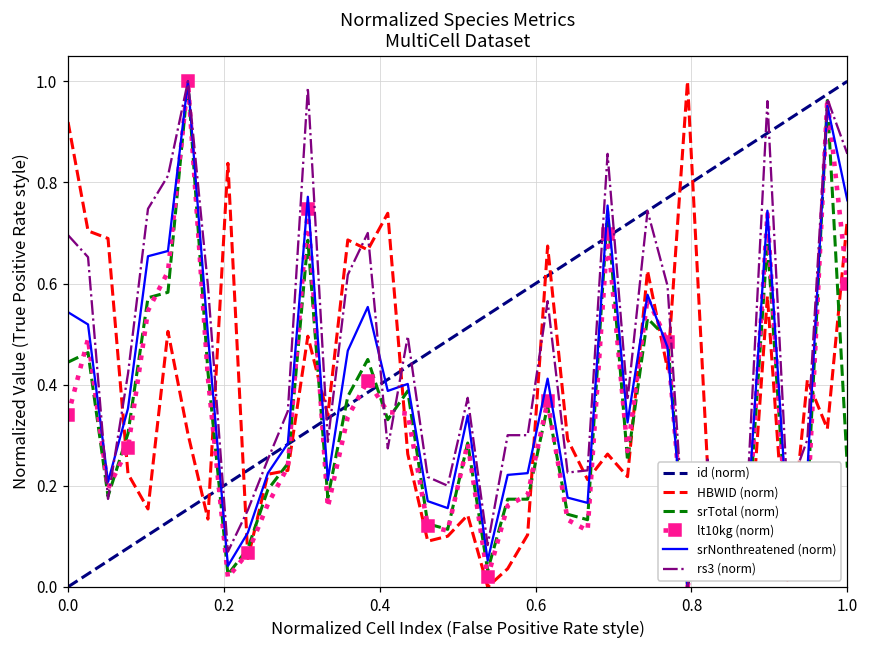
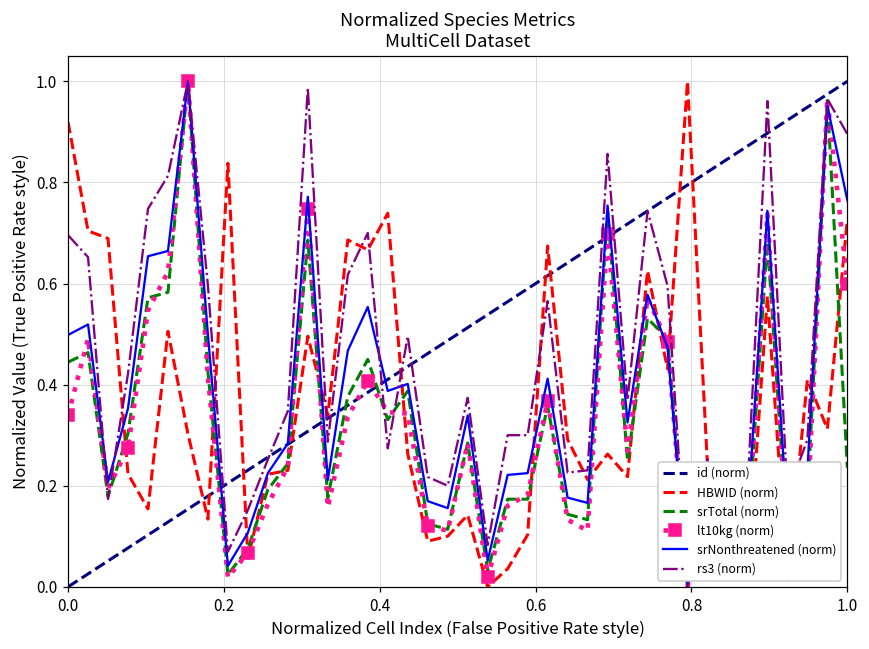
srNonthreatened (norm), 0.0: 0.54 -> 0.50
rs3 (norm), 1.0: 0.86 -> 0.90
